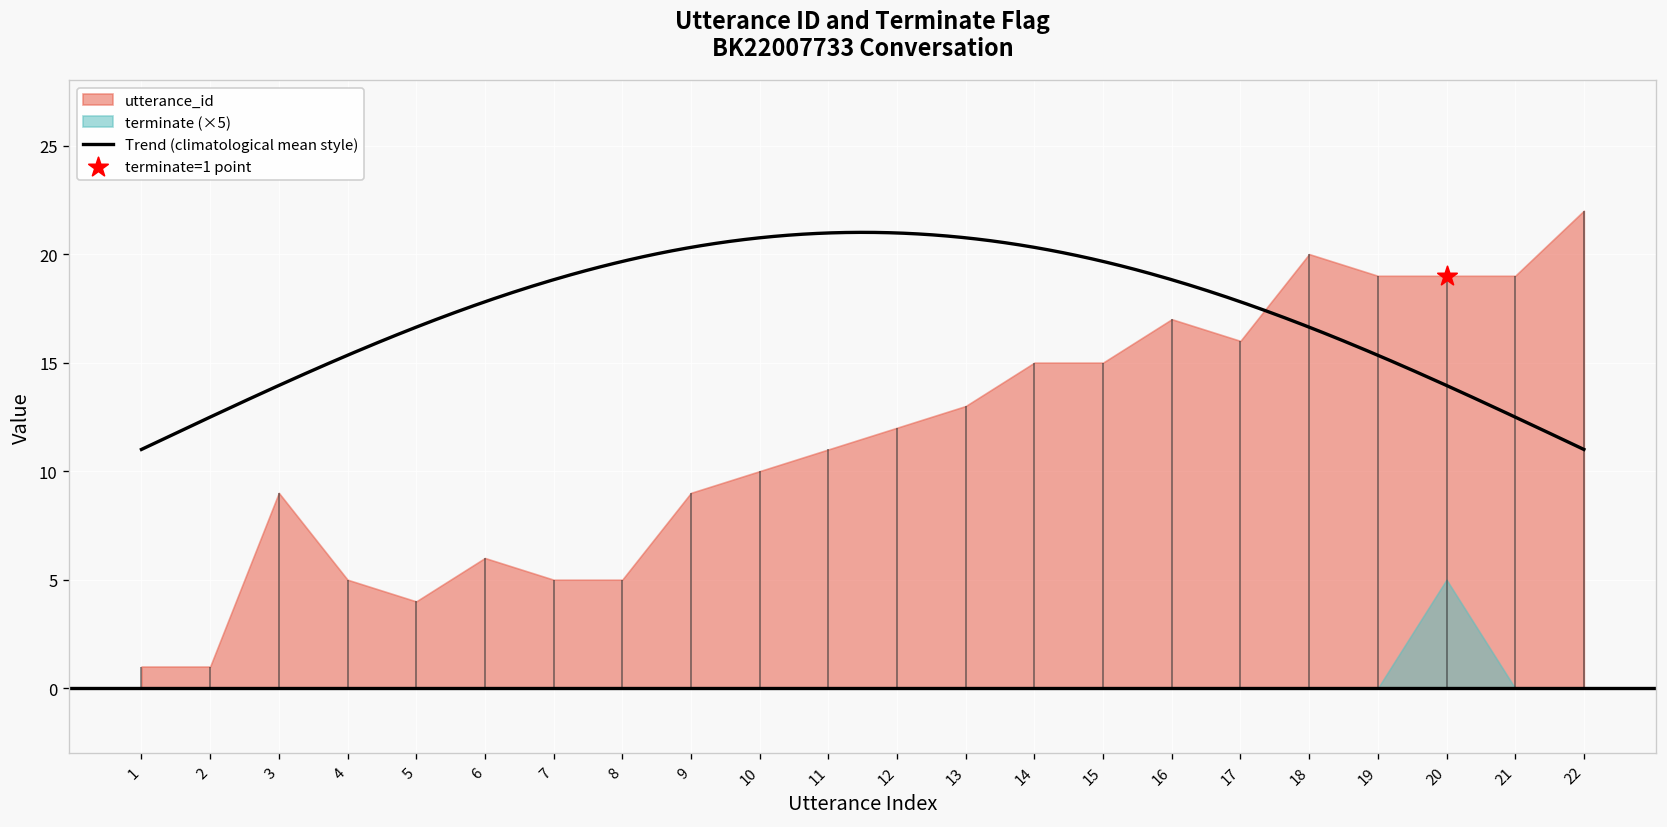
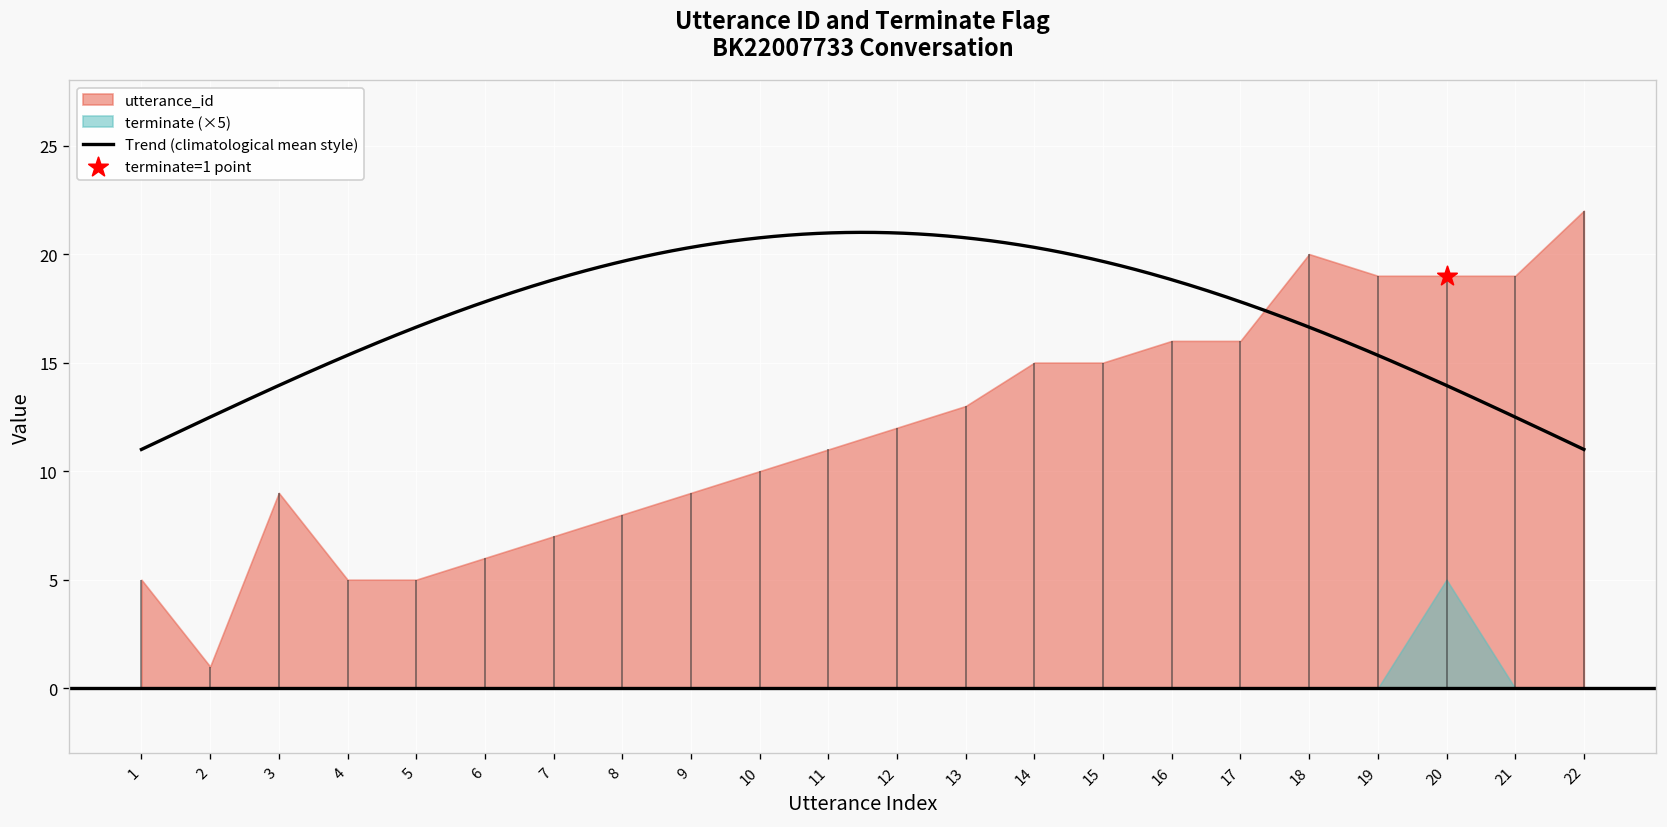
utterance_id, 1: 1 -> 5
utterance_id, 5: 4 -> 5
utterance_id, 7: 5 -> 7
utterance_id, 8: 5 -> 8
utterance_id, 16: 17 -> 16
